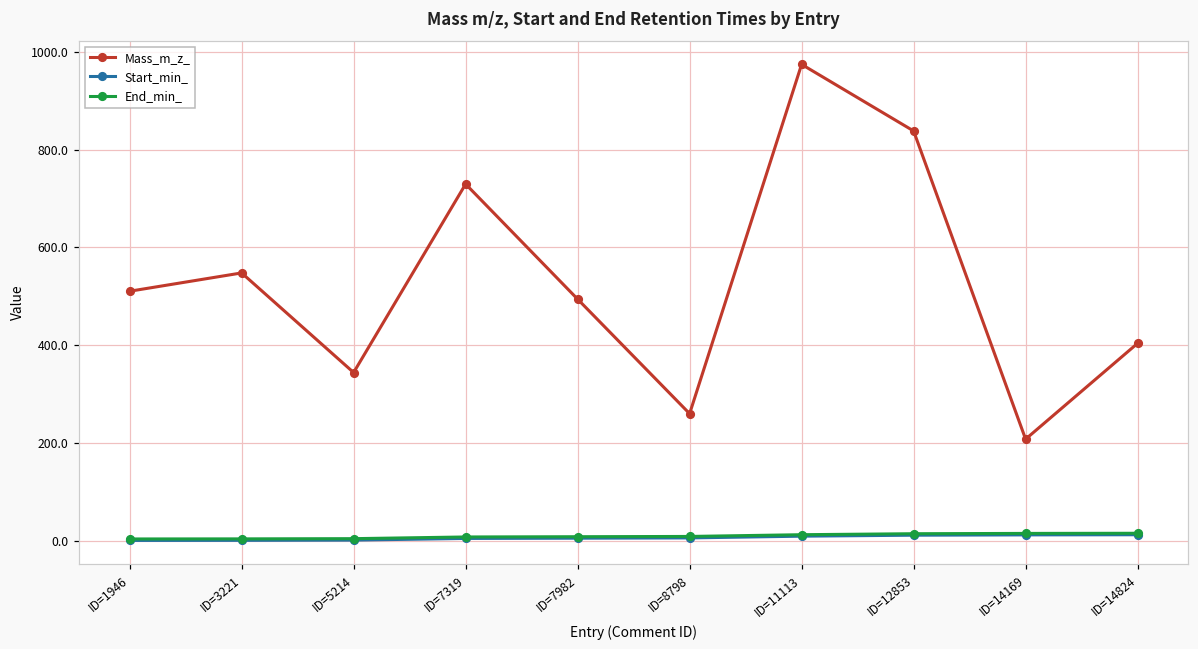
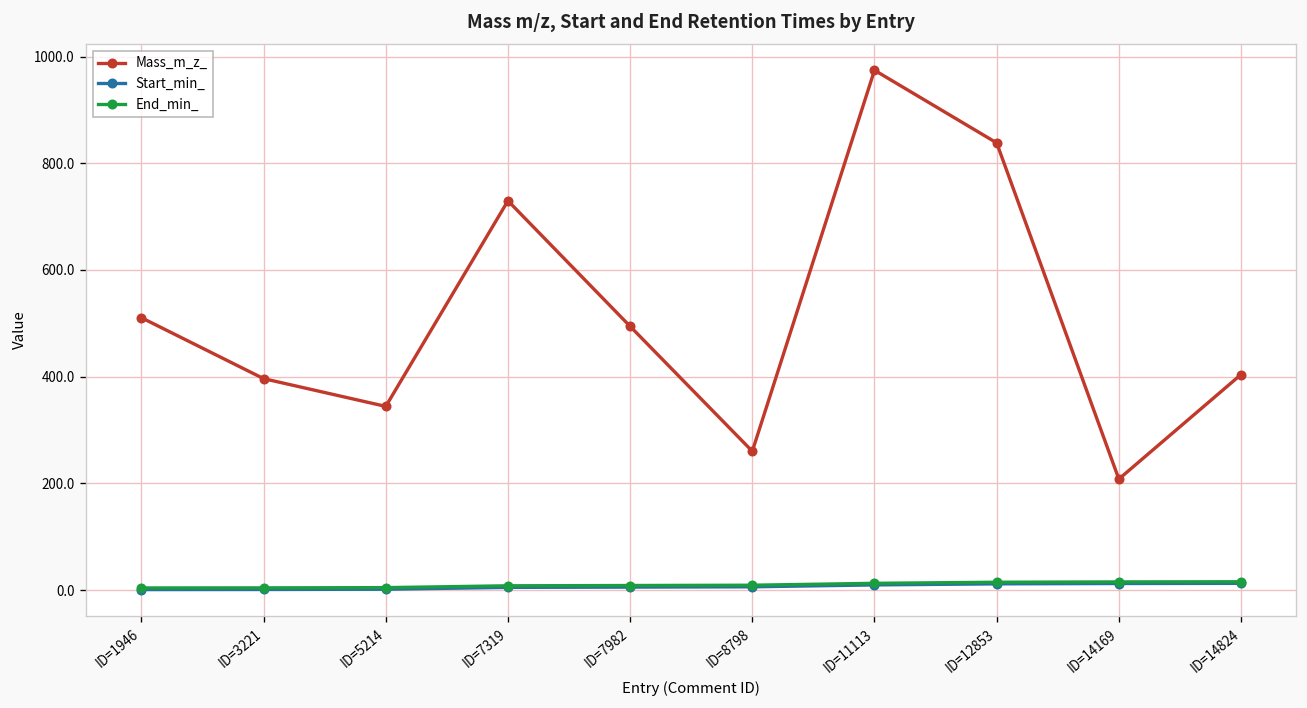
Mass_m_z_, ID=3221: 550 -> 400
